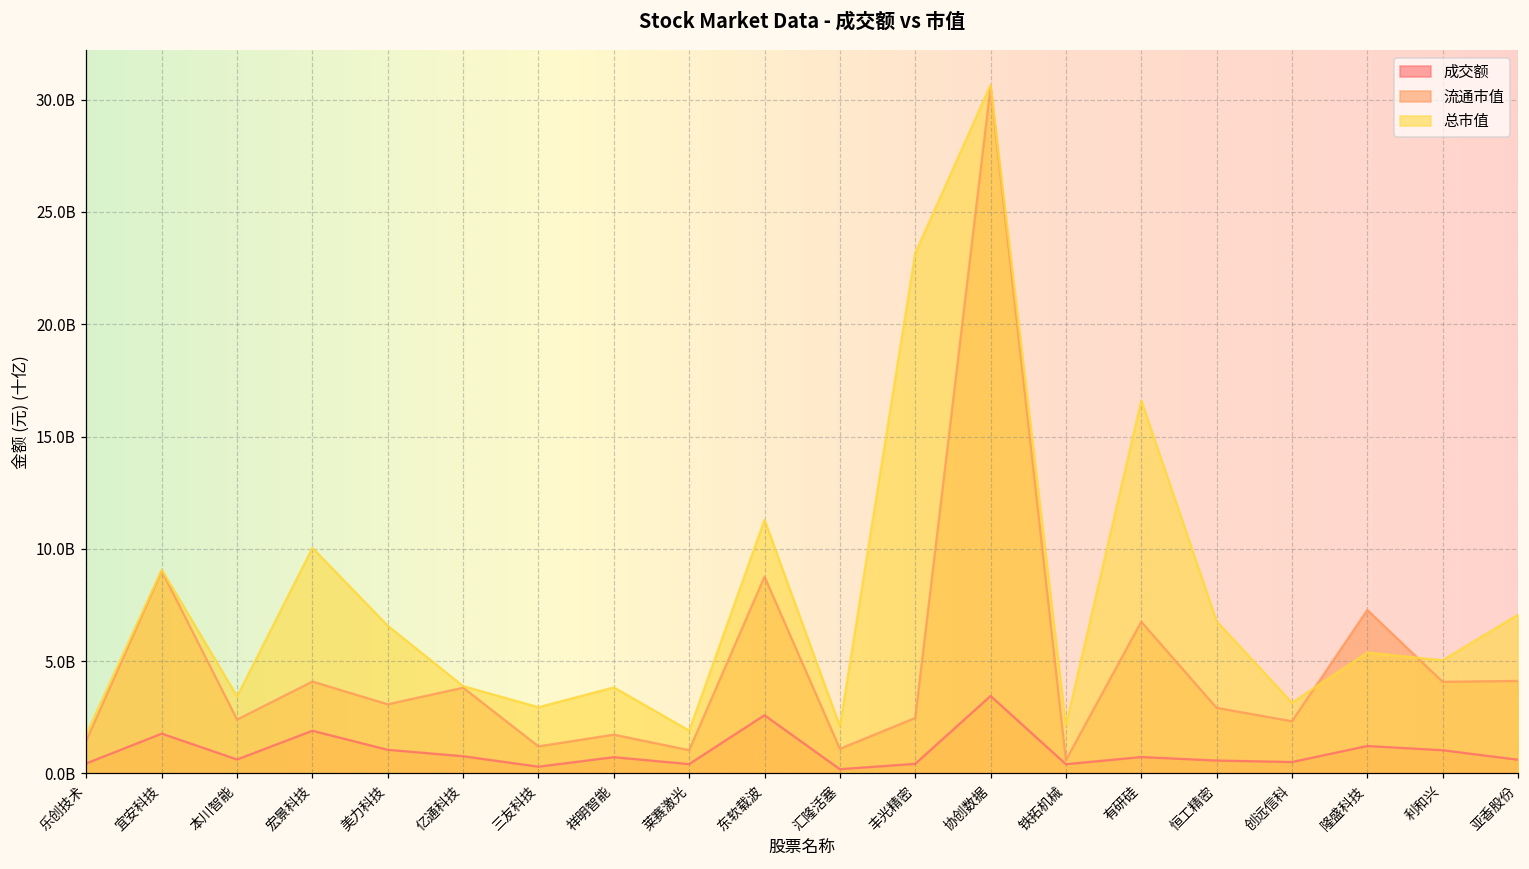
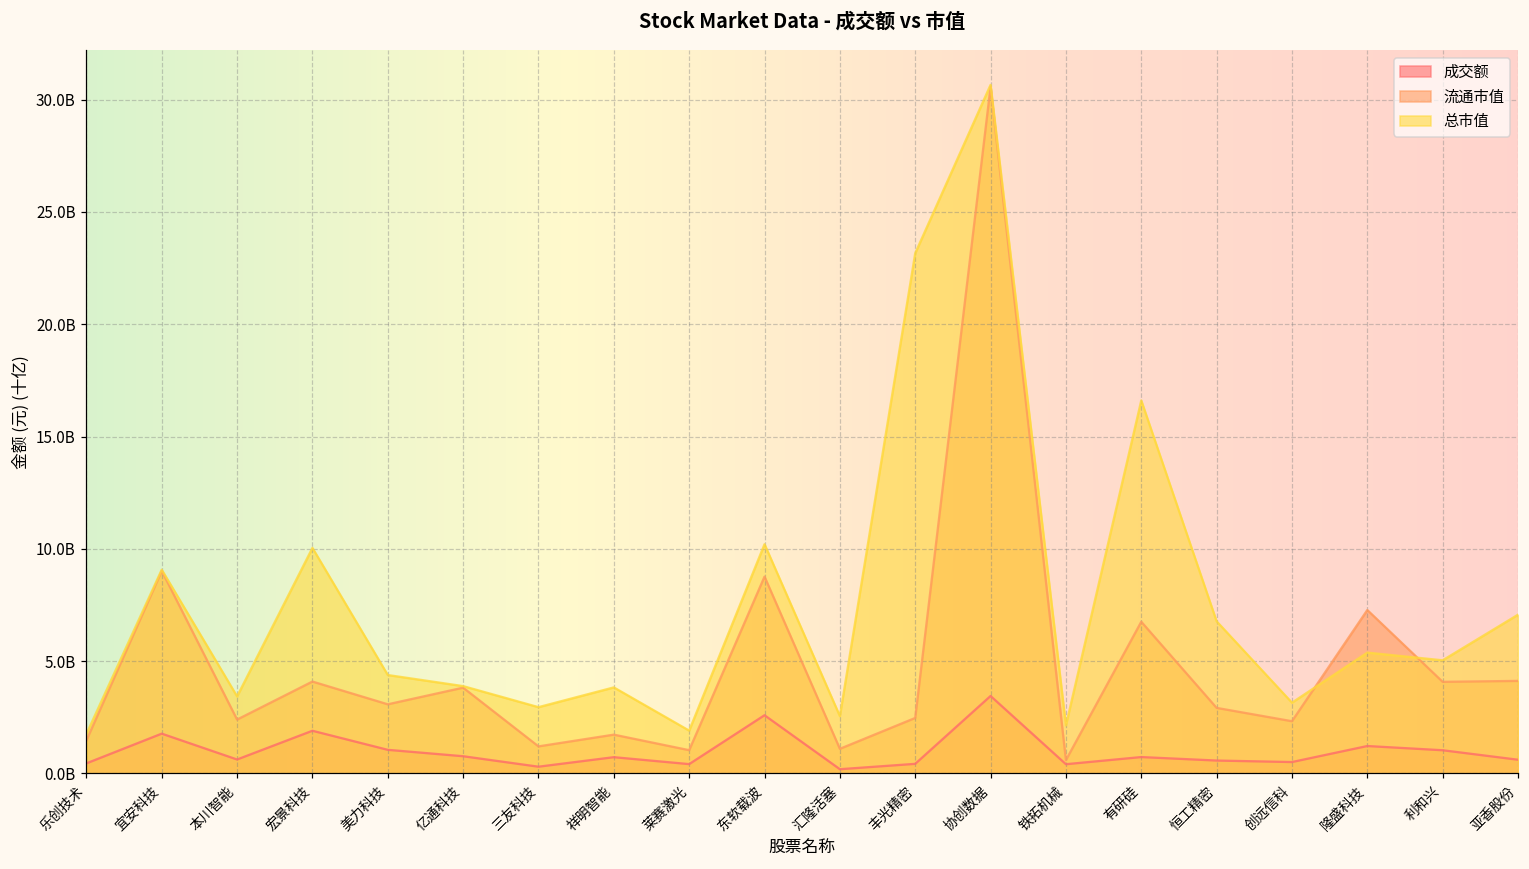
总市值, 美力科技: 6600000000 -> 4400000000
总市值, 东软载波: 11300000000 -> 10200000000
总市值, 汇隆活塞: 2100000000 -> 2600000000
